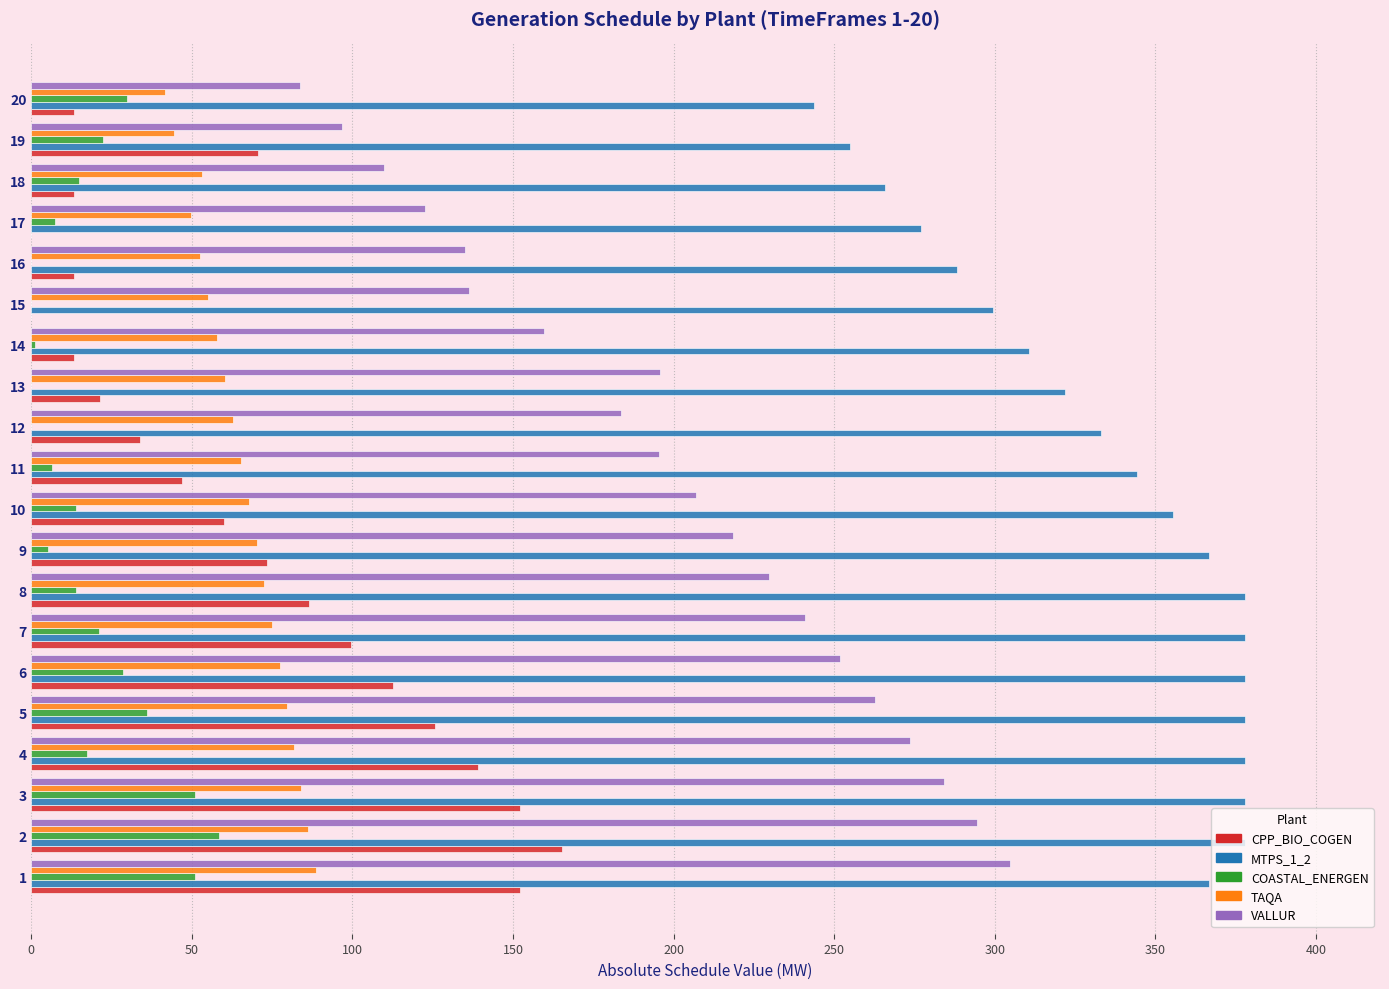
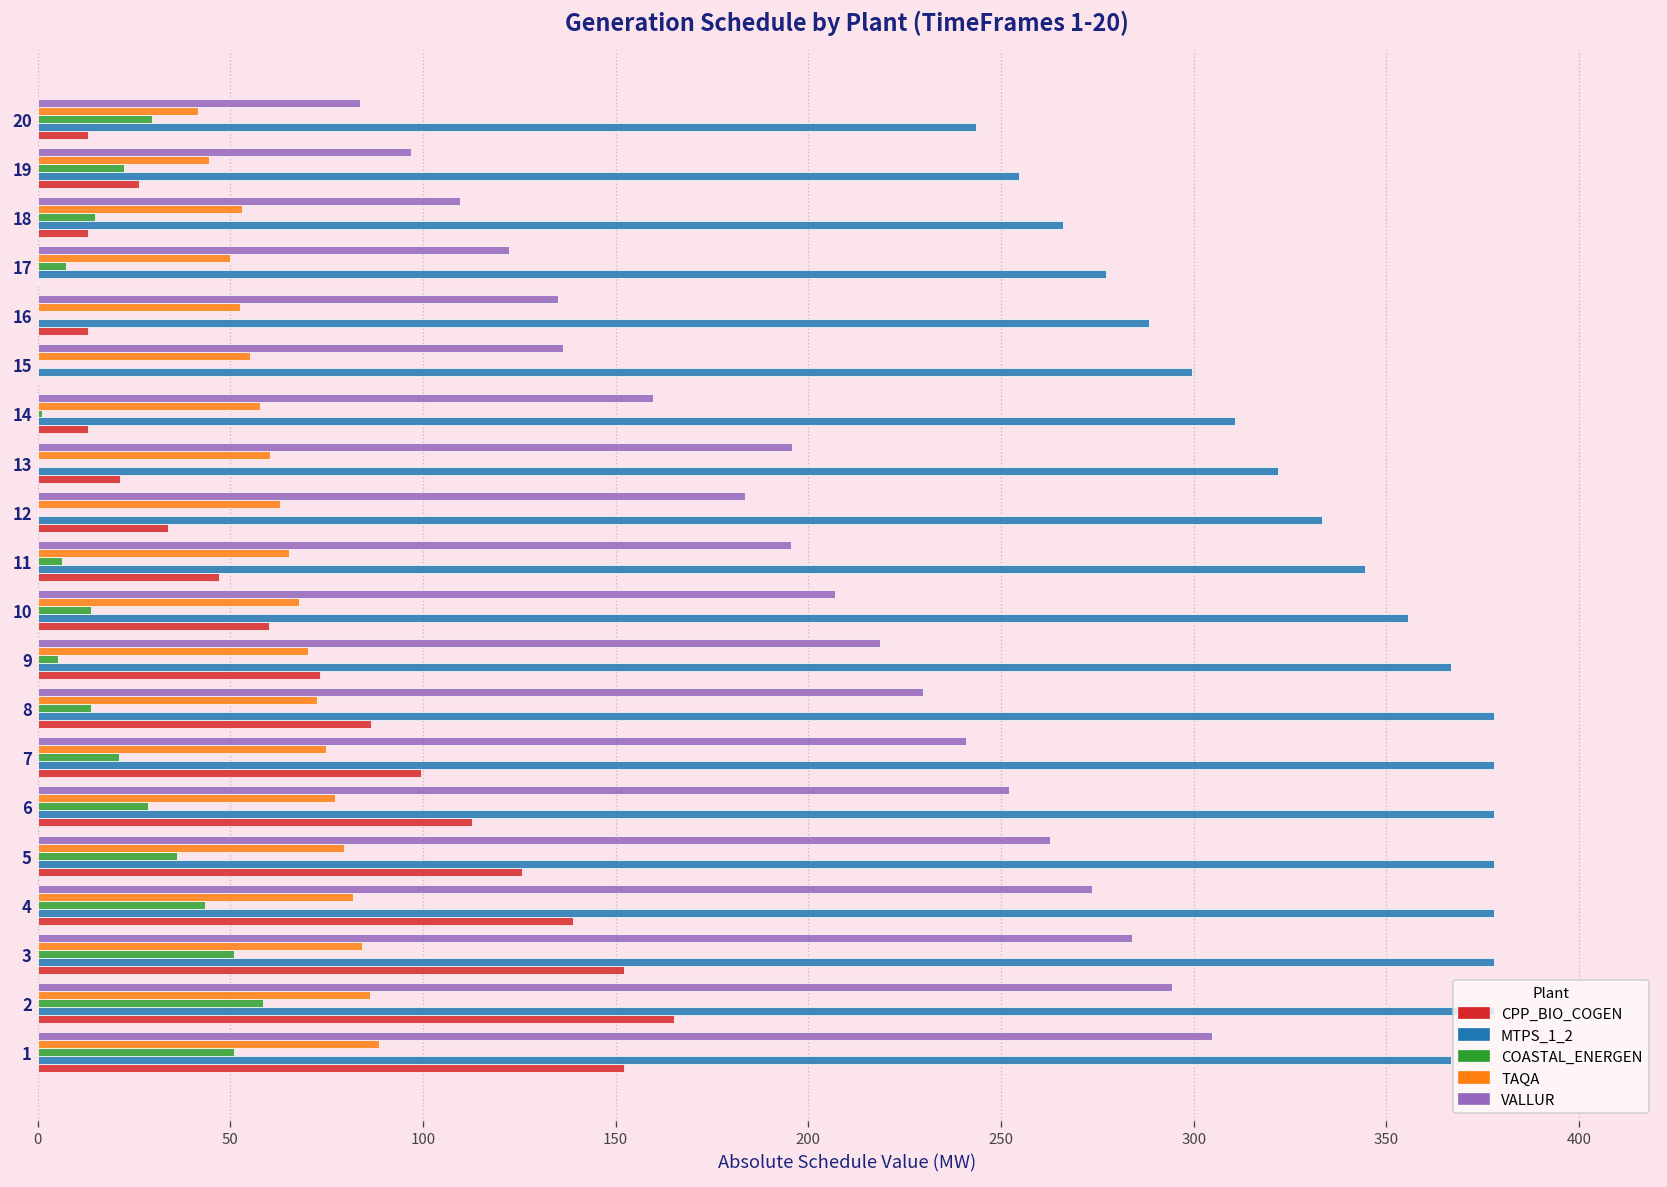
CPP_BIO_COGEN, 19: 71 -> 26
COASTAL_ENERGEN, 4: 17 -> 44
